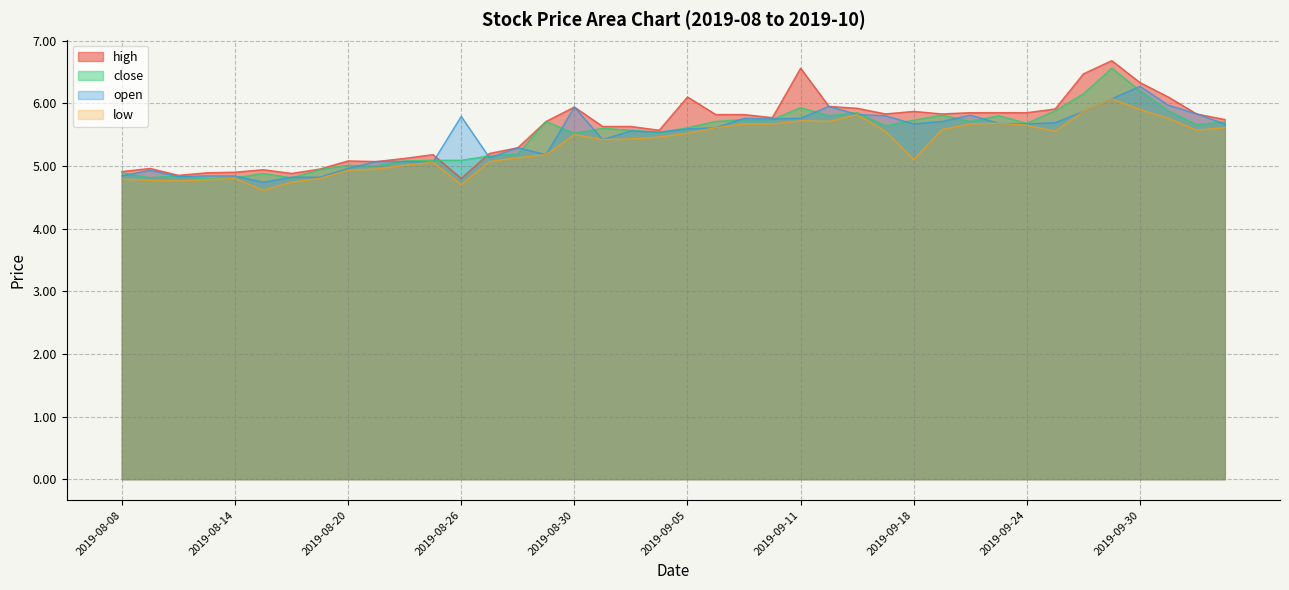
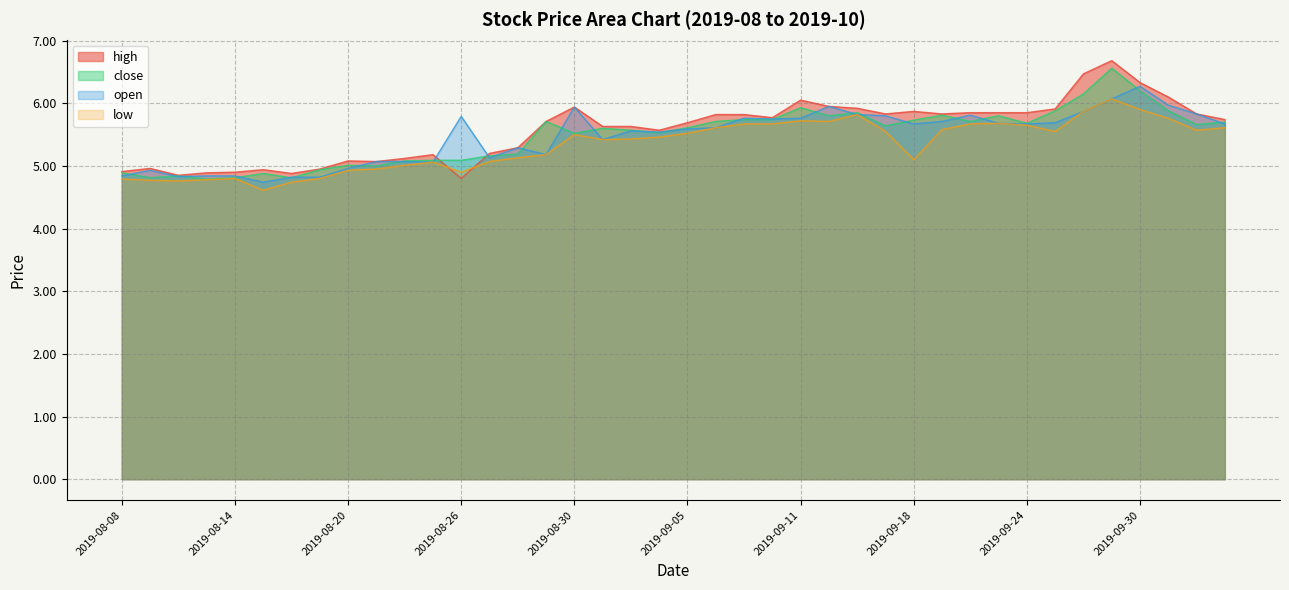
low, 2019-08-26: 4.7 -> 4.9
high, 2019-09-05: 6.1 -> 5.7
high, 2019-09-11: 6.6 -> 6.1
